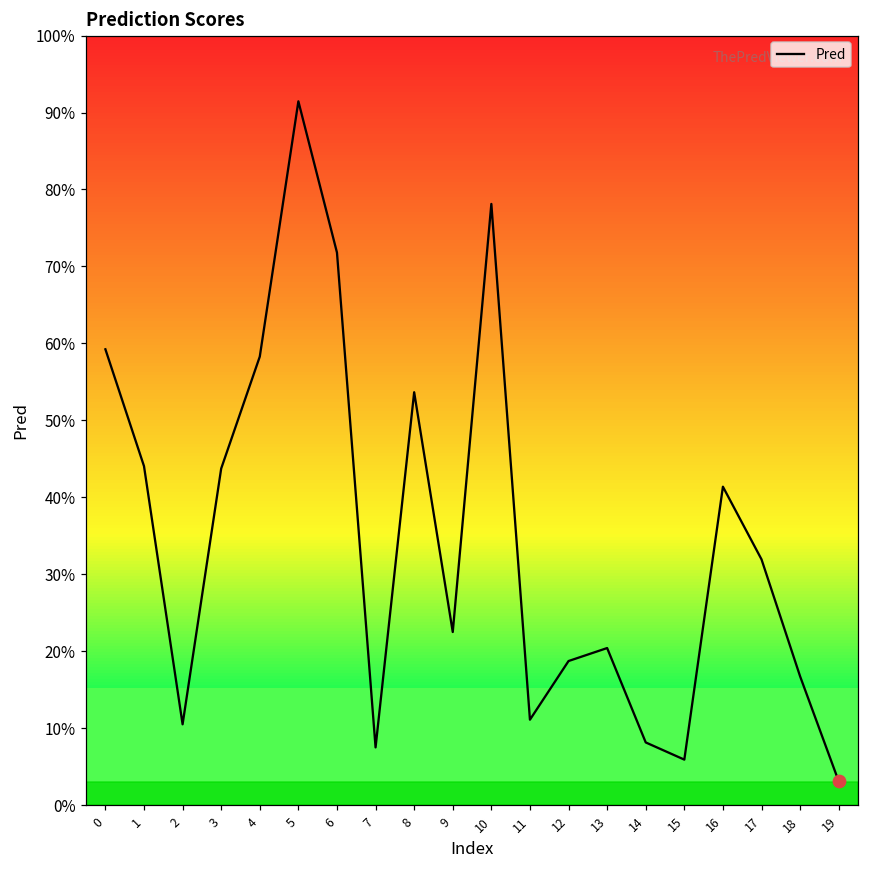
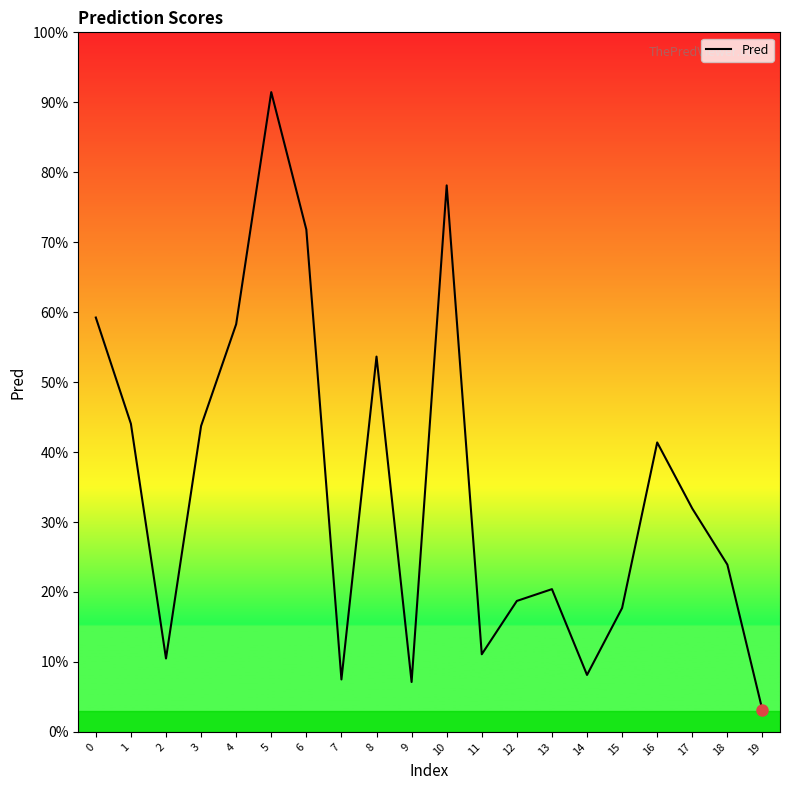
Pred, 9: 22% -> 7%
Pred, 15: 6% -> 18%
Pred, 18: 17% -> 24%
